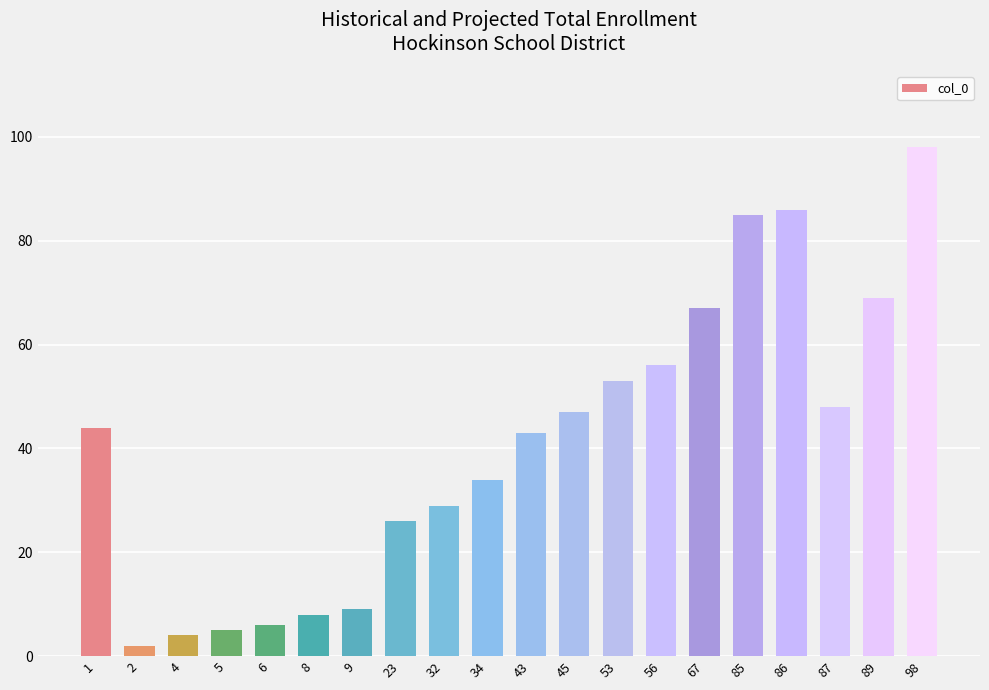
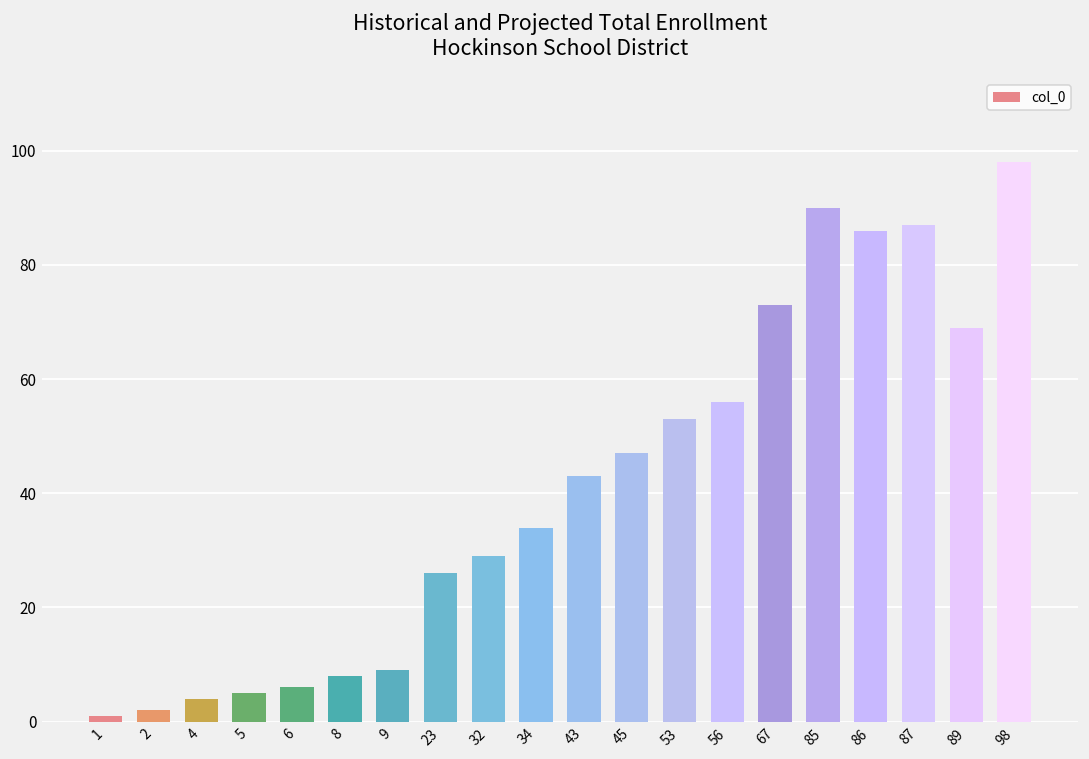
1: 44 -> 1
67: 67 -> 73
85: 85 -> 90
87: 48 -> 87
